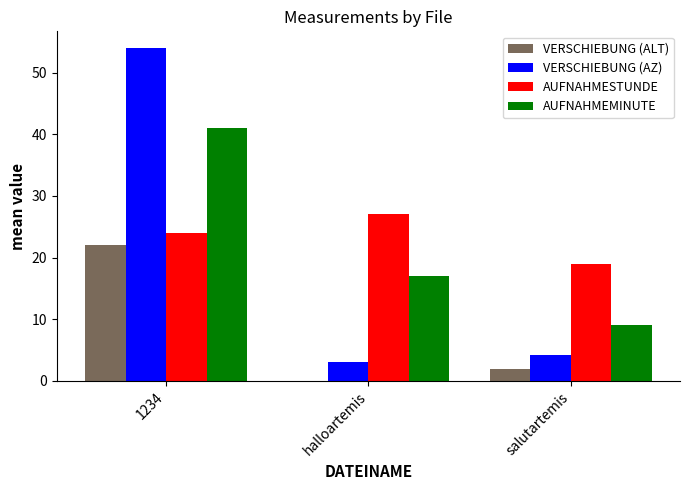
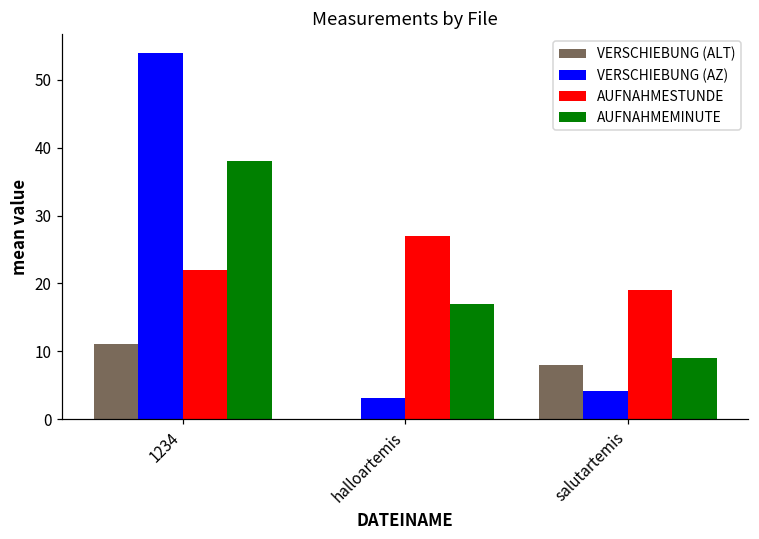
VERSCHIEBUNG (ALT), 1234: 22 -> 11
AUFNAHMESTUNDE, 1234: 24 -> 22
AUFNAHMEMINUTE, 1234: 41 -> 38
VERSCHIEBUNG (ALT), salutartemis: 2 -> 8
